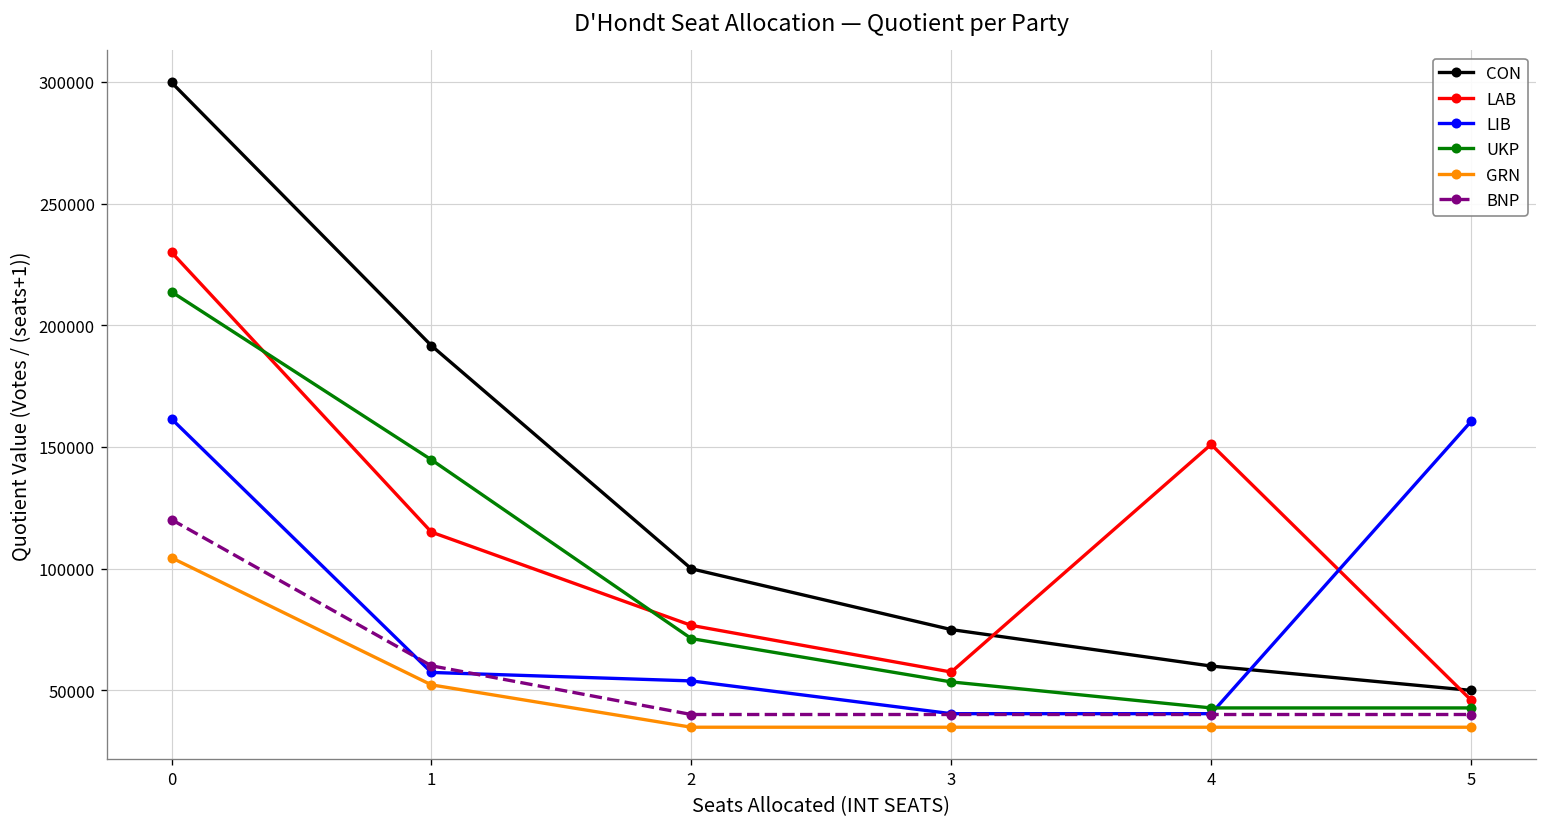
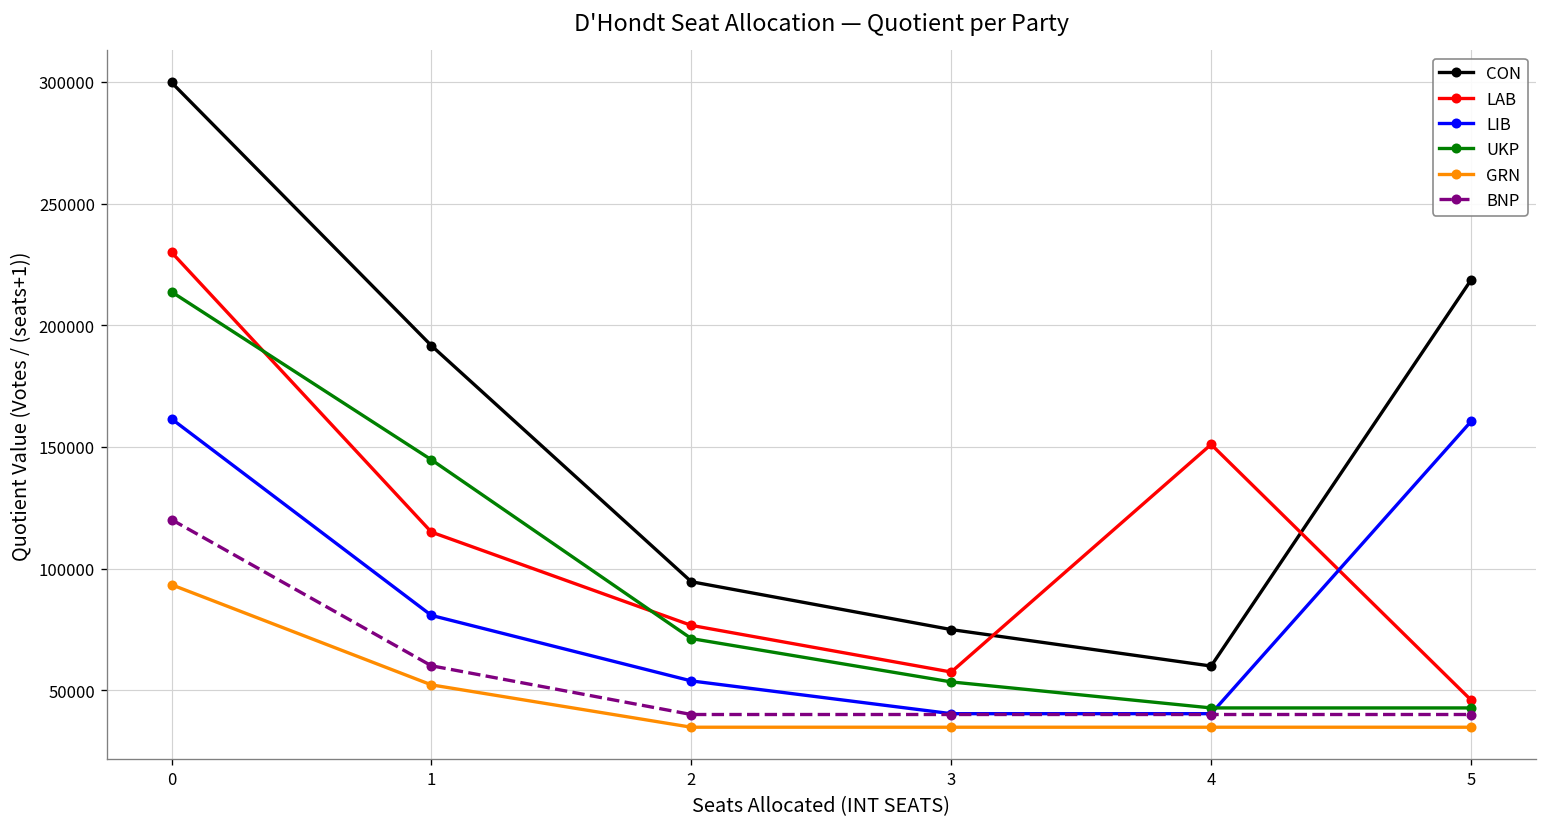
GRN, 0: 104000 -> 93000
LIB, 1: 57000 -> 81000
CON, 2: 100000 -> 95000
CON, 5: 50000 -> 219000
